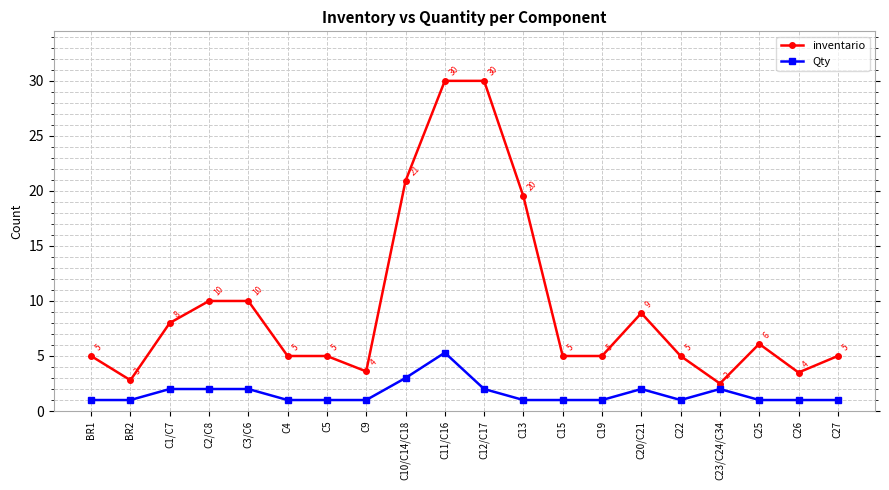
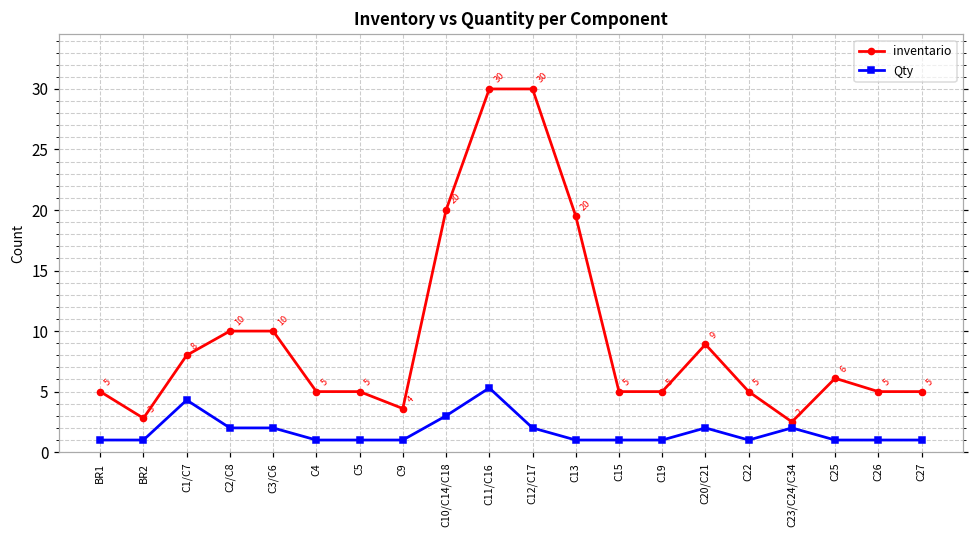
Qty, C1/C7: 2.0 -> 4.3
inventario, C10/C14/C18: 21 -> 20
inventario, C26: 4 -> 5
